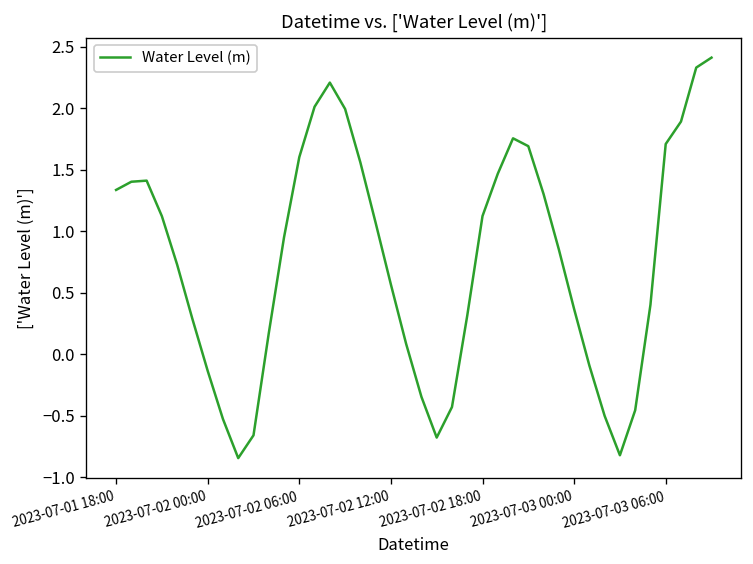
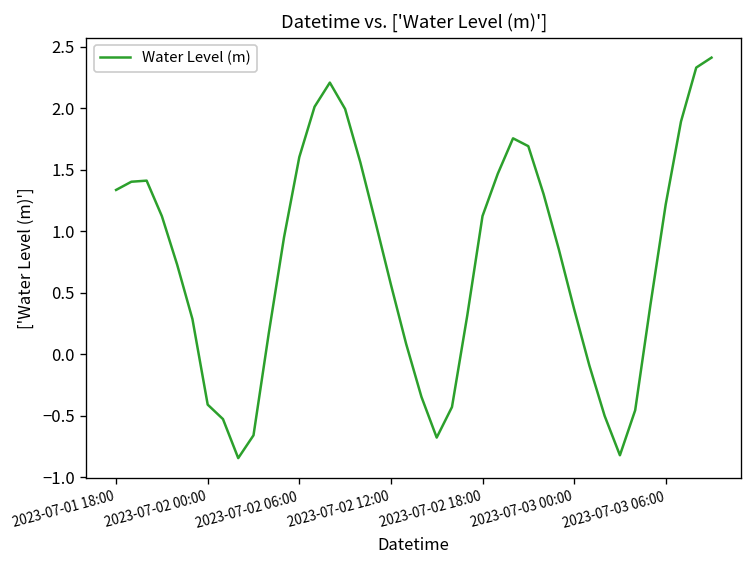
2023-07-02 00:00: -0.14 -> -0.41
2023-07-03 06:00: 1.71 -> 1.22
